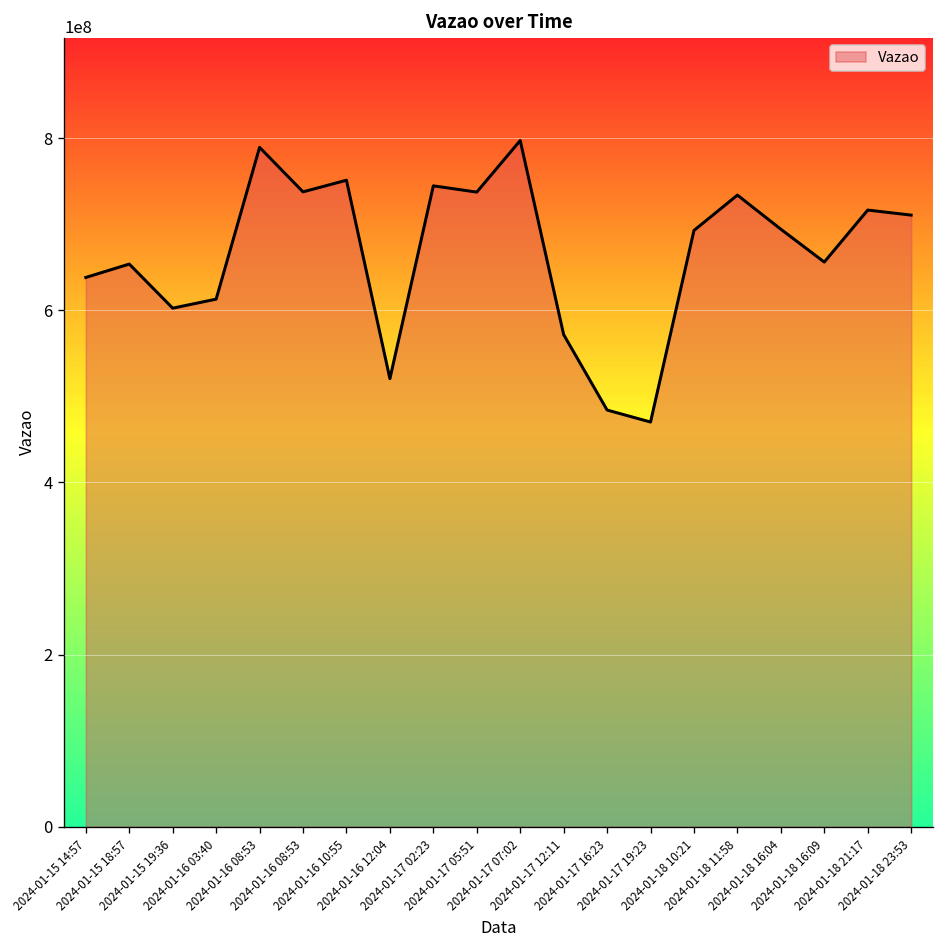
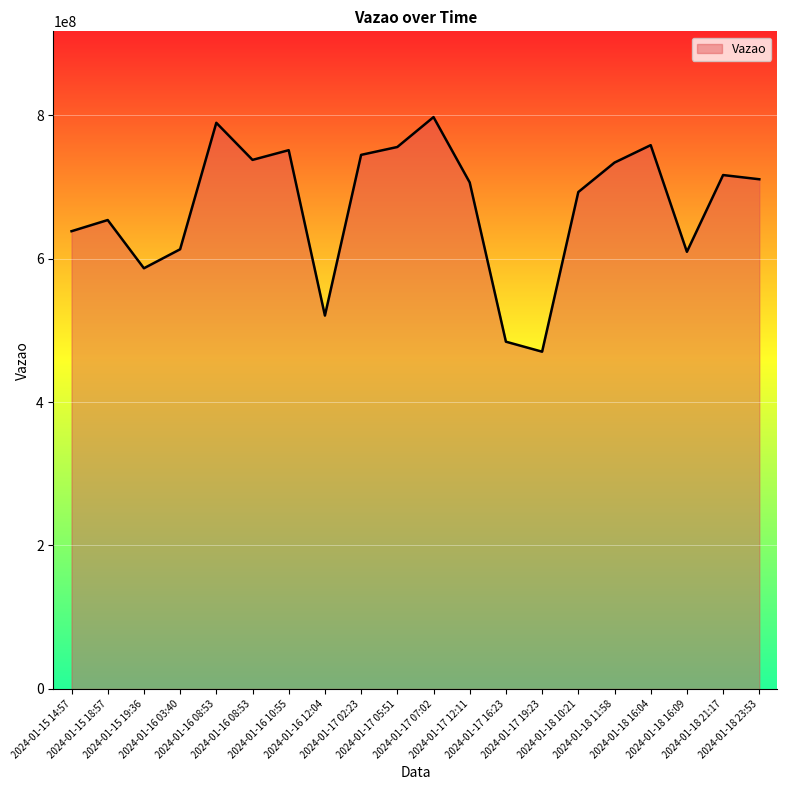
2024-01-15 19:36: 600000000 -> 590000000
2024-01-17 05:51: 740000000 -> 760000000
2024-01-17 12:11: 570000000 -> 710000000
2024-01-18 16:04: 690000000 -> 760000000
2024-01-18 16:09: 660000000 -> 610000000
